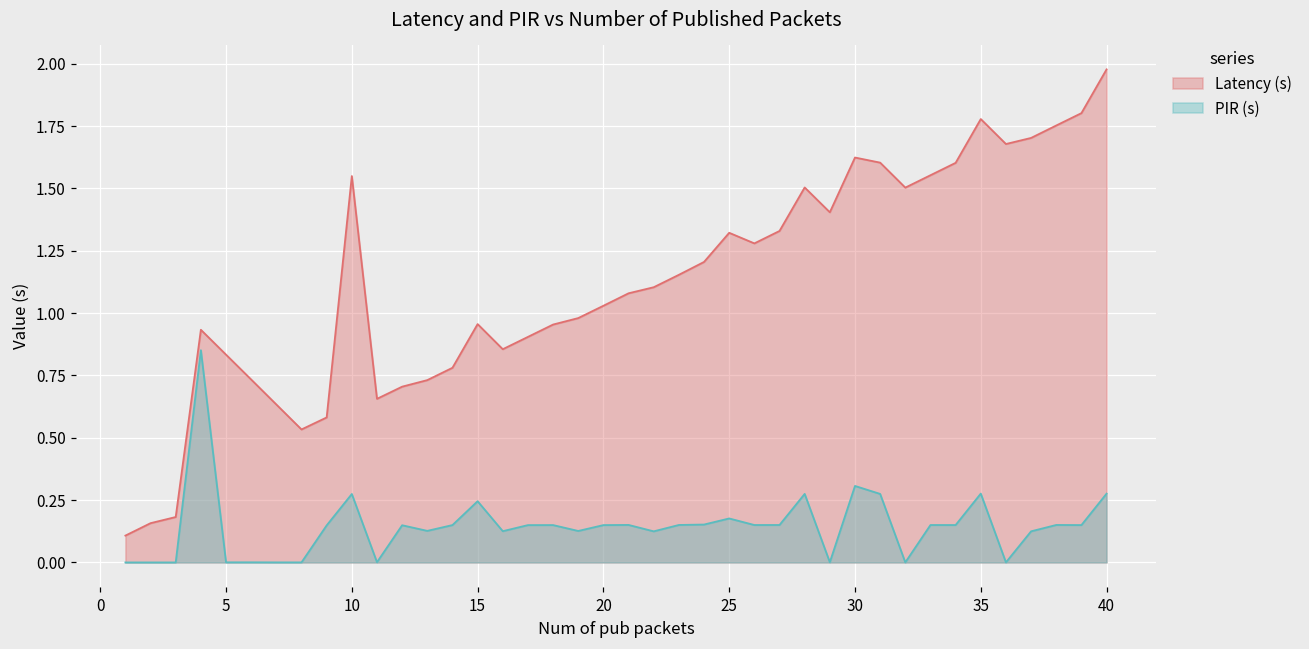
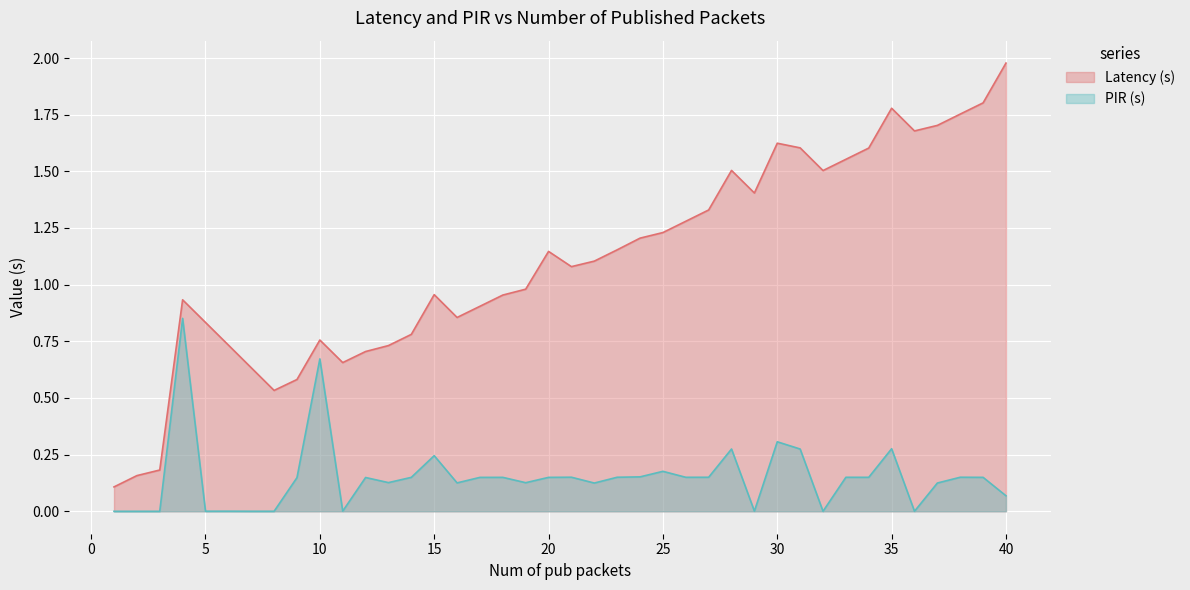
Latency (s), 10: 1.55 -> 0.76
PIR (s), 10: 0.27 -> 0.67
Latency (s), 20: 1.03 -> 1.15
Latency (s), 25: 1.32 -> 1.23
PIR (s), 40: 0.28 -> 0.07
